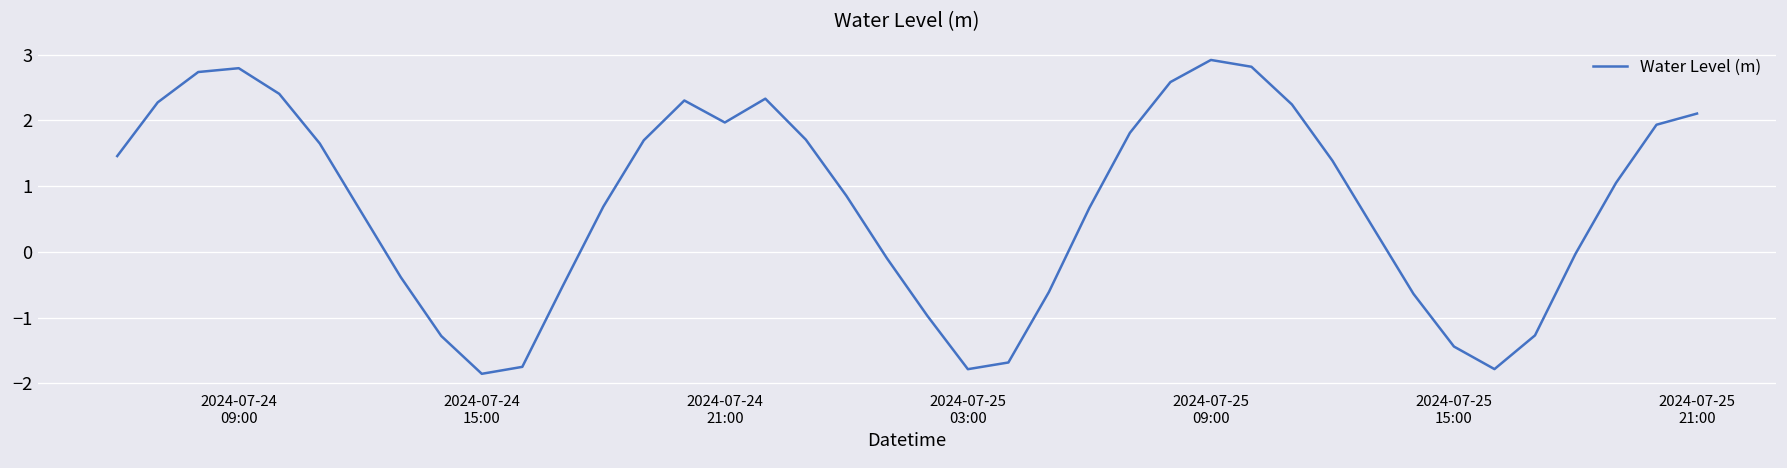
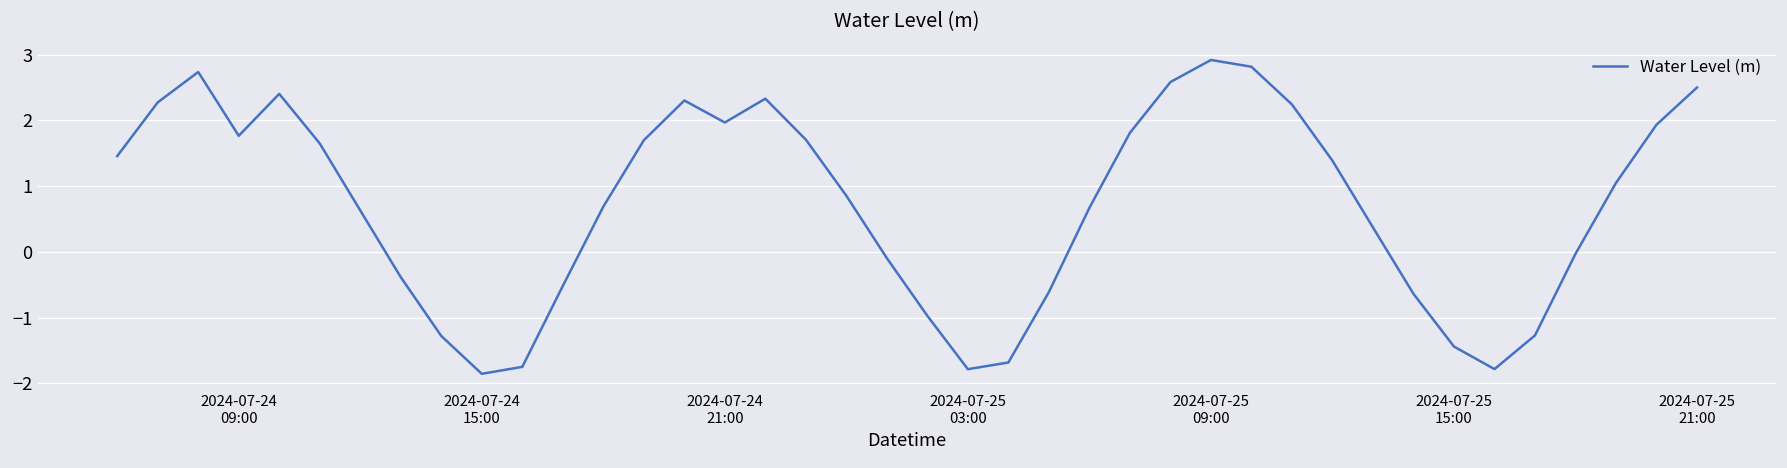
2024-07-24 09:00: 2.8 -> 1.8
2024-07-25 21:00: 2.1 -> 2.5
